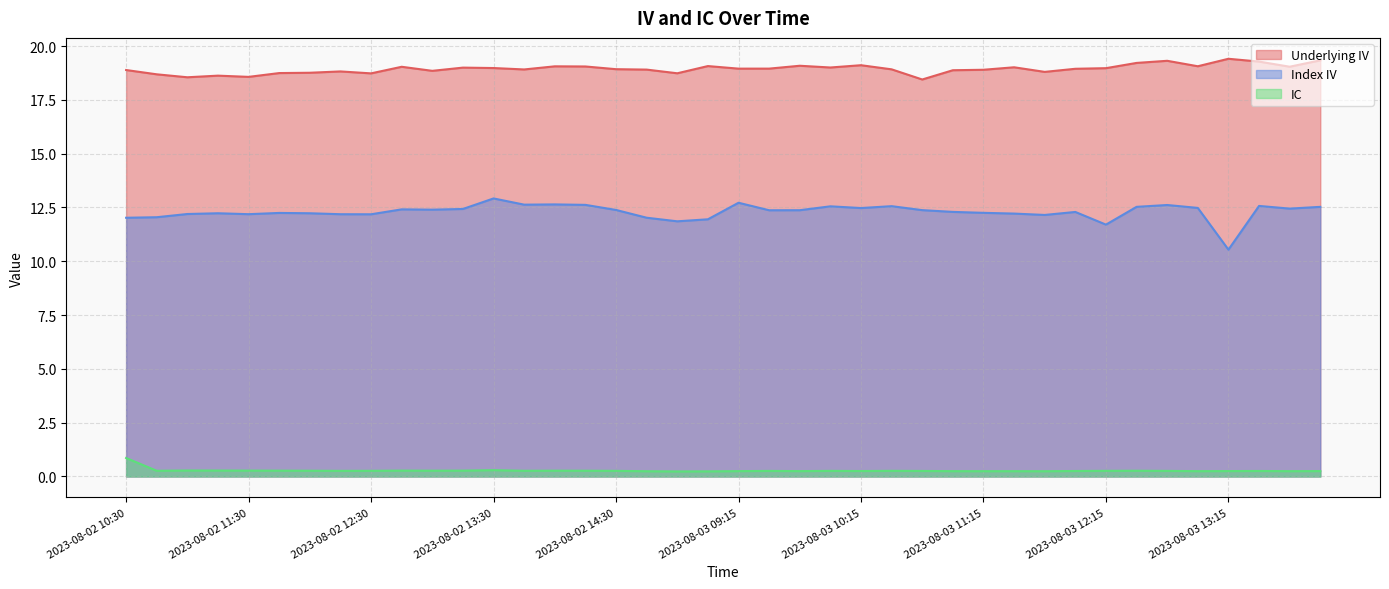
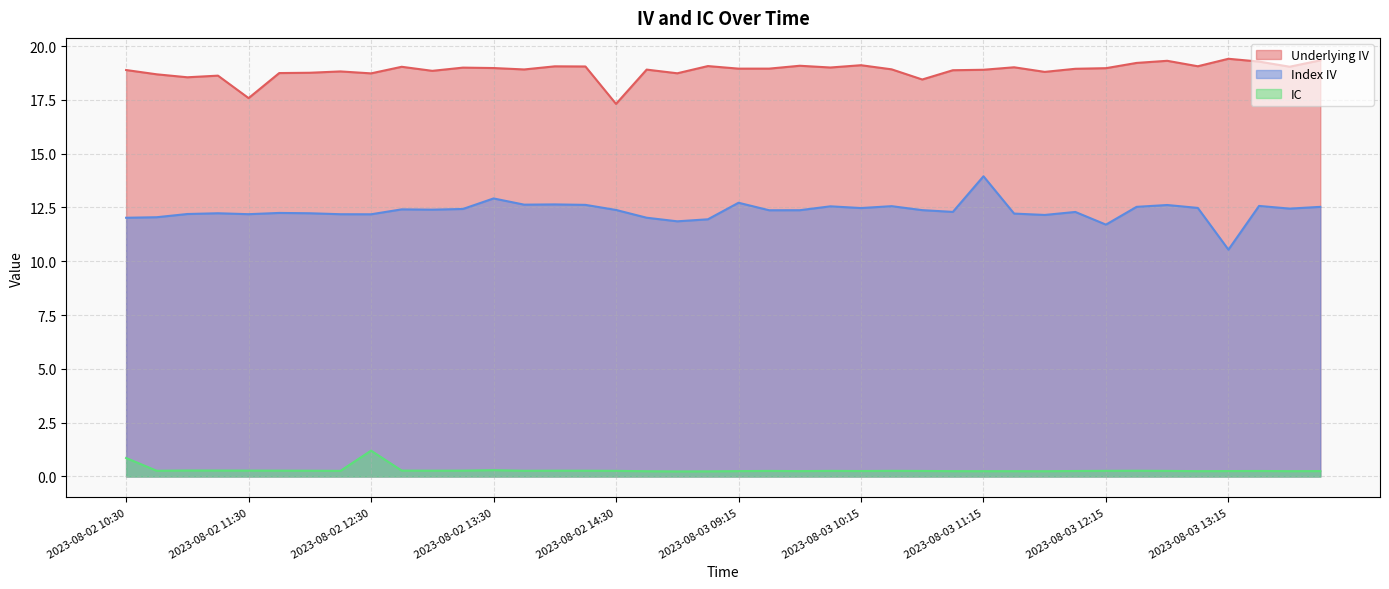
Underlying IV, 2023-08-02 11:30: 18.6 -> 17.6
IC, 2023-08-02 12:30: 0.3 -> 1.2
Underlying IV, 2023-08-02 14:30: 18.9 -> 17.3
Index IV, 2023-08-03 11:15: 12.3 -> 14.0
